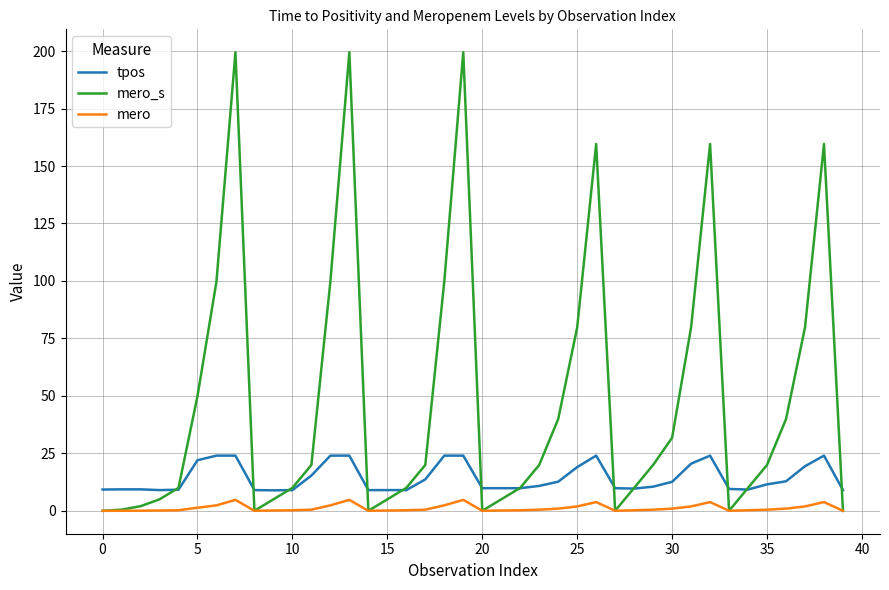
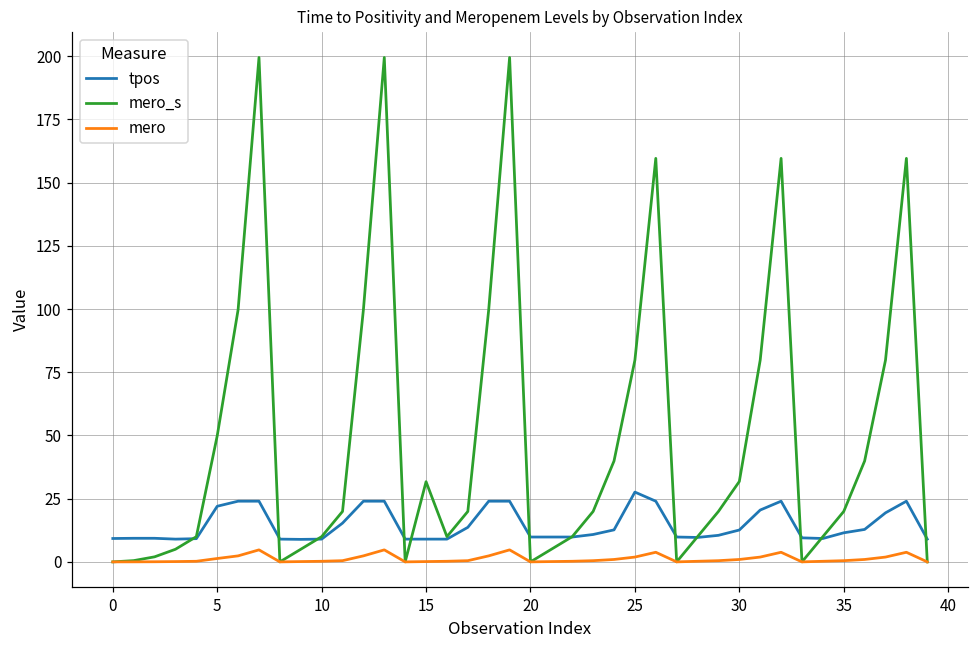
mero_s, 15: 5 -> 32
tpos, 25: 19 -> 28
